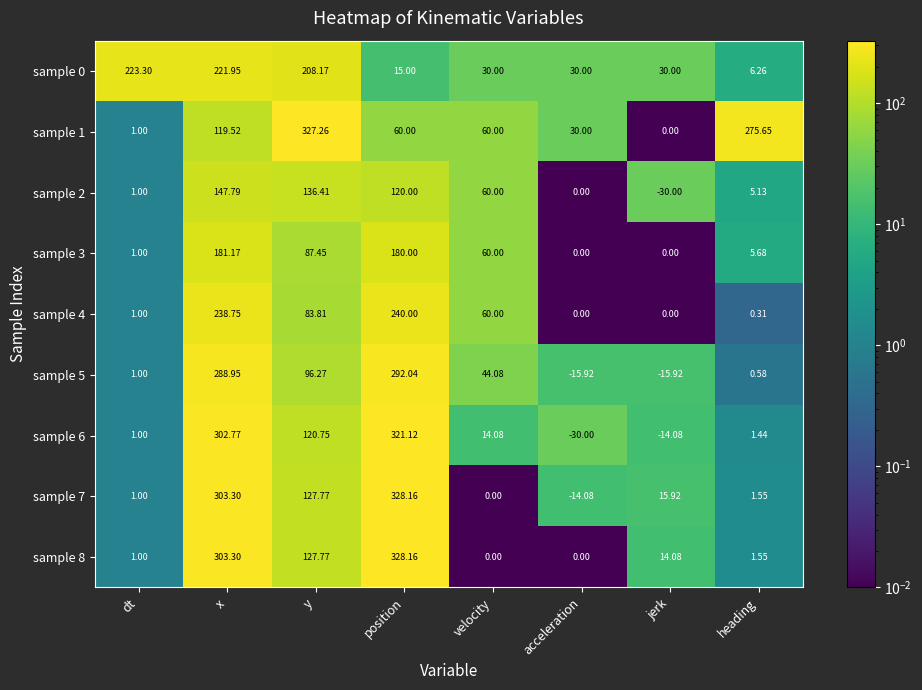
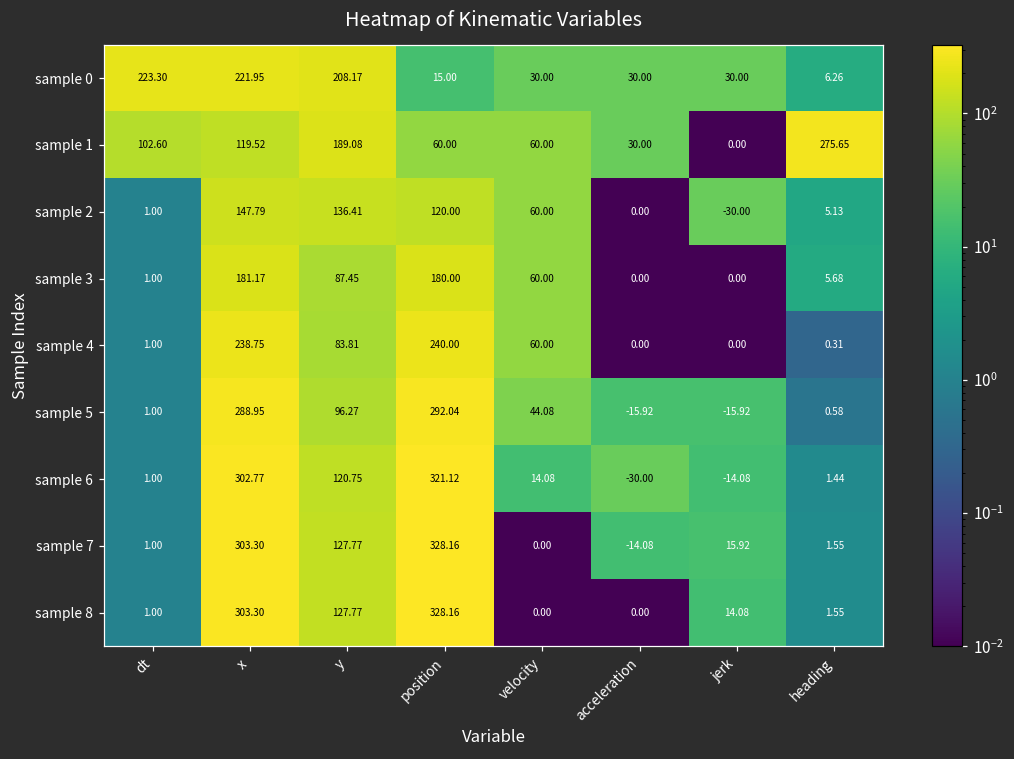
sample 1, dt: 1.00 -> 102.60
sample 1, y: 327.26 -> 189.08
